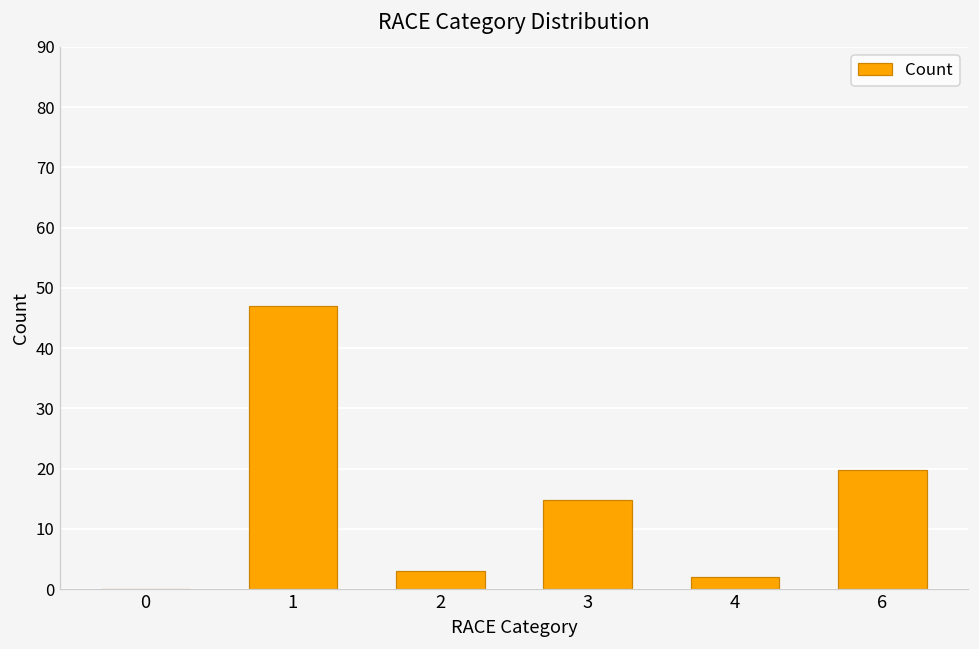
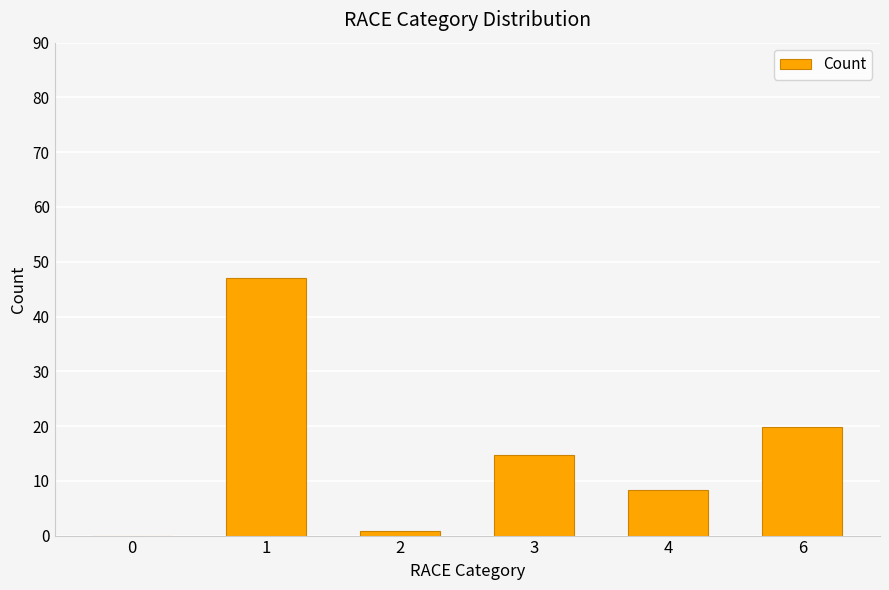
2: 3 -> 1
4: 2 -> 8
